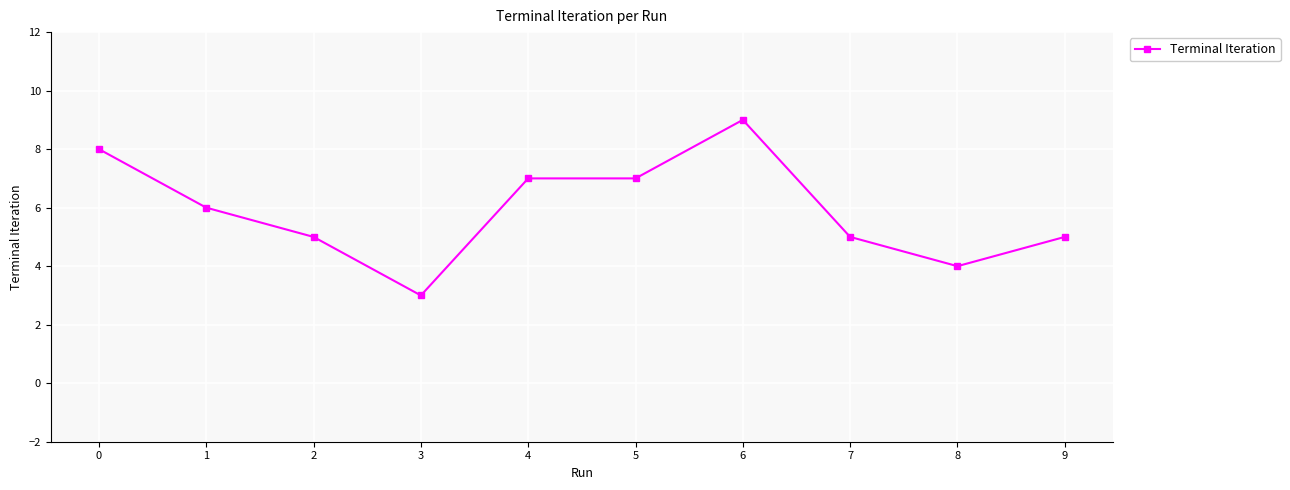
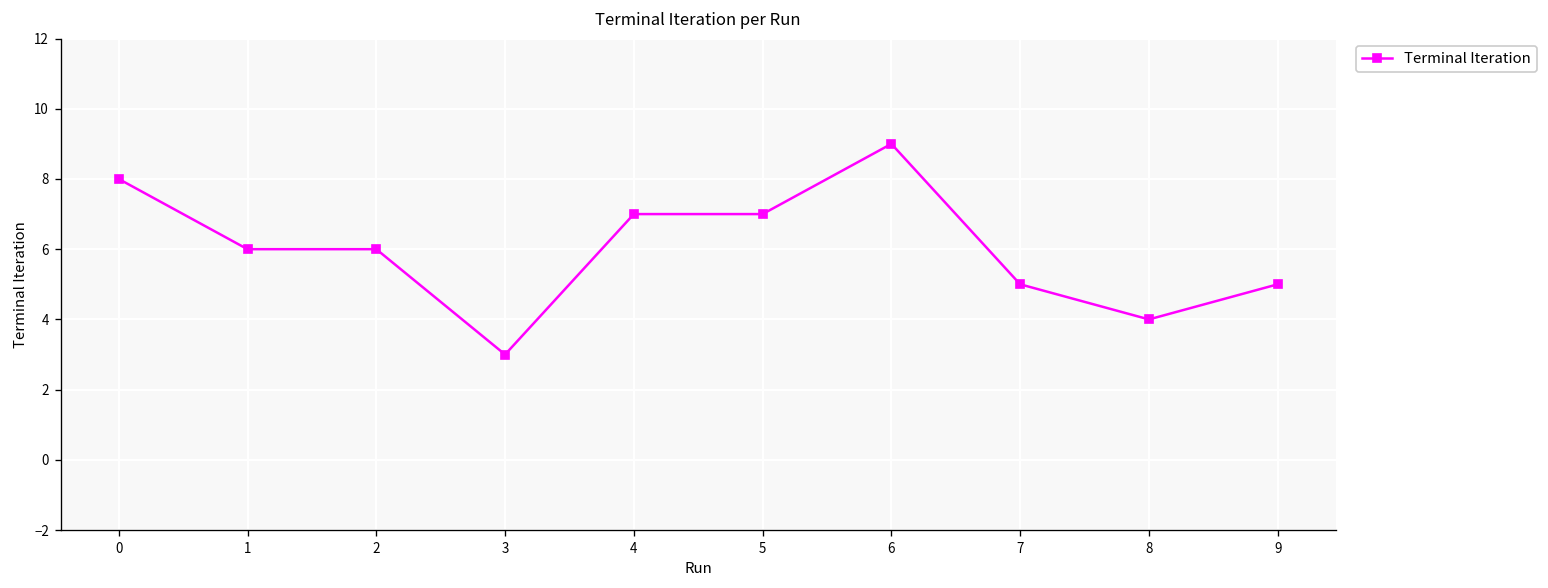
2: 5 -> 6
